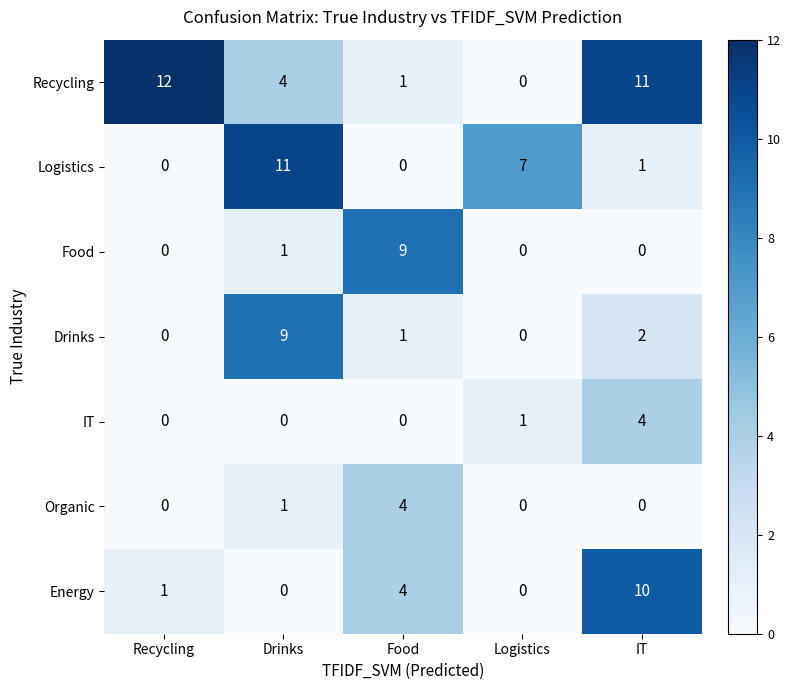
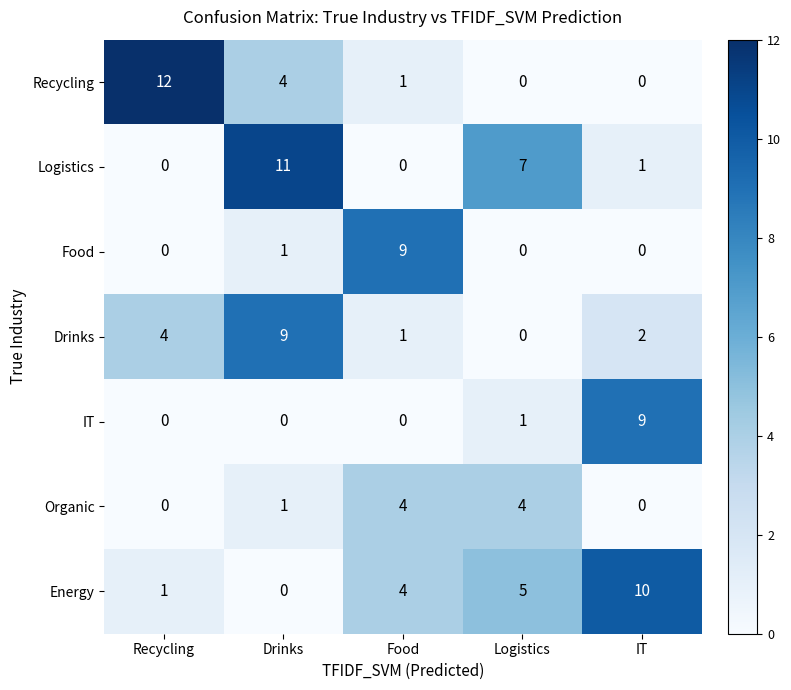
Recycling, IT: 11 -> 0
Drinks, Recycling: 0 -> 4
IT, IT: 4 -> 9
Organic, Logistics: 0 -> 4
Energy, Logistics: 0 -> 5
